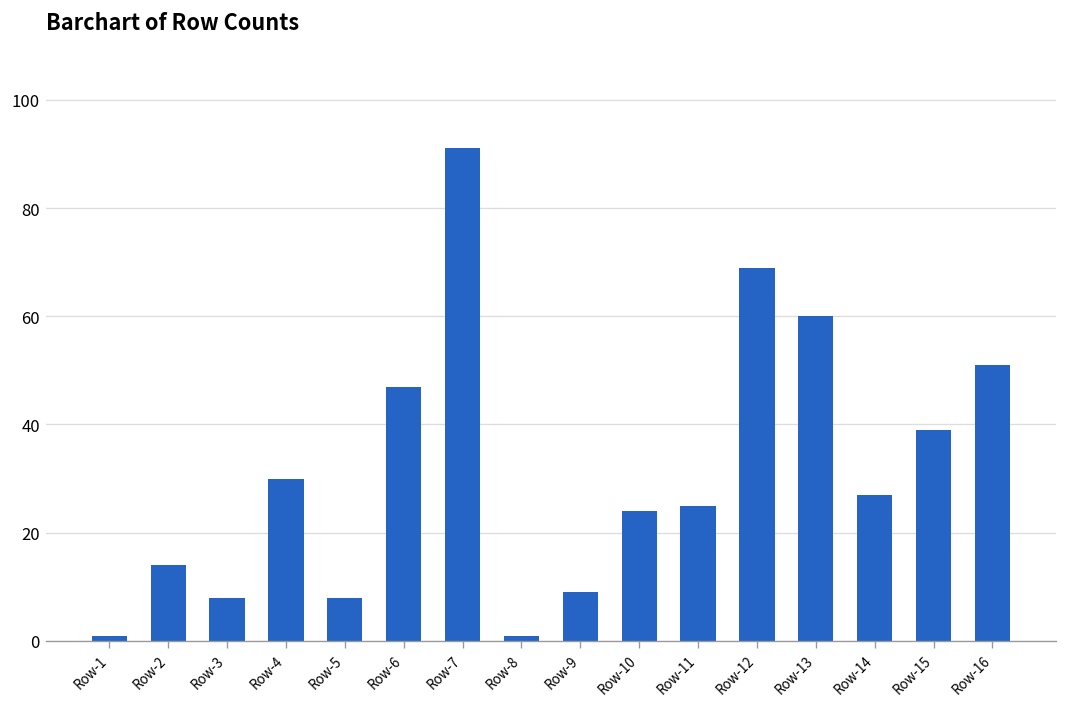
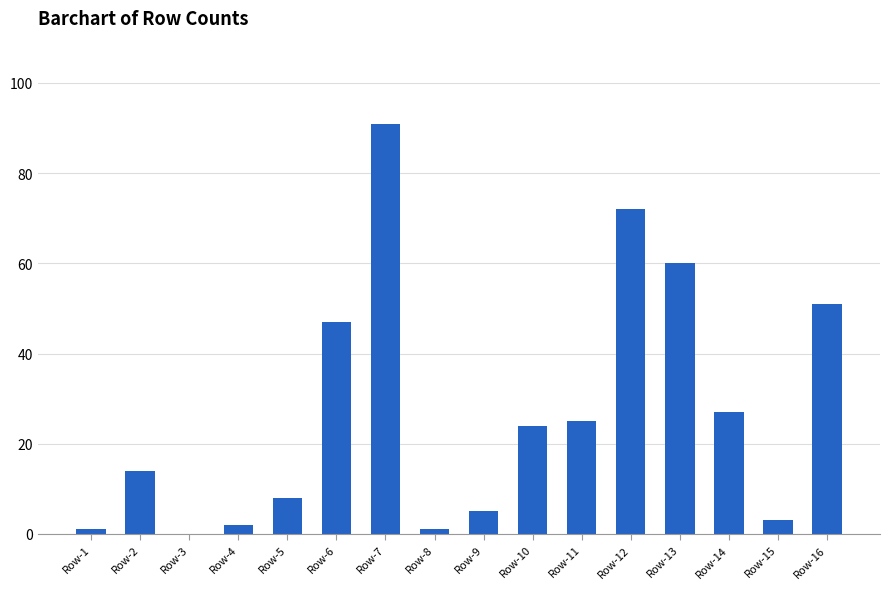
Row-3: 8 -> 0
Row-4: 30 -> 2
Row-9: 9 -> 5
Row-12: 69 -> 72
Row-15: 39 -> 3
